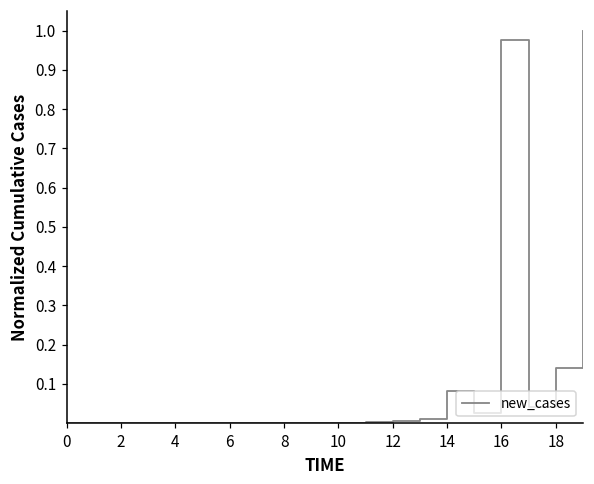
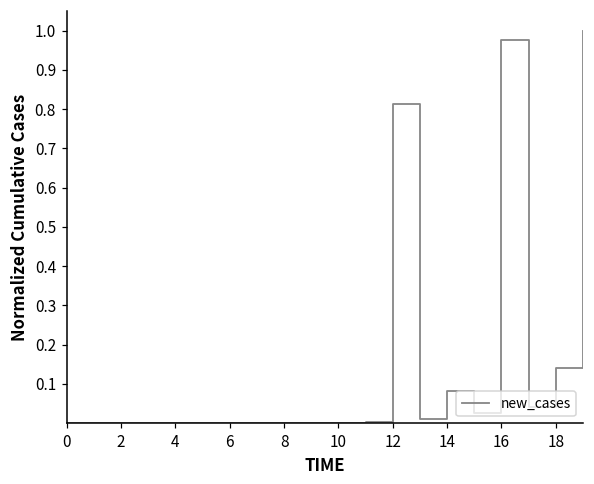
12: 0.01 -> 0.81
